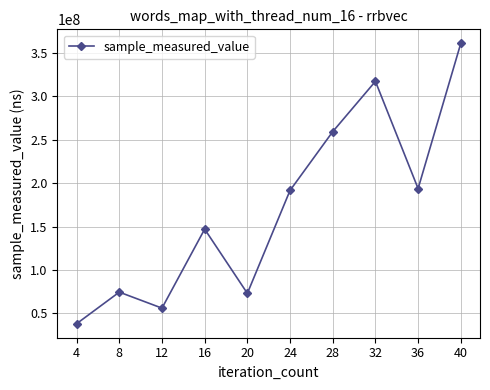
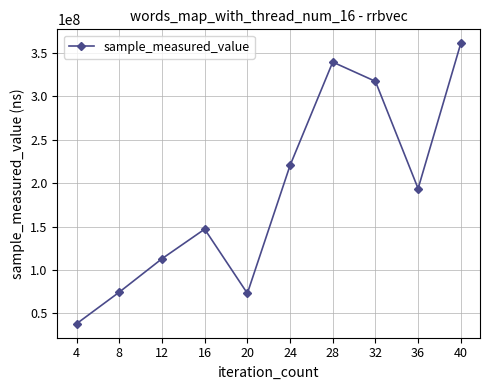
12: 60000000 -> 110000000
24: 190000000 -> 220000000
28: 260000000 -> 340000000
